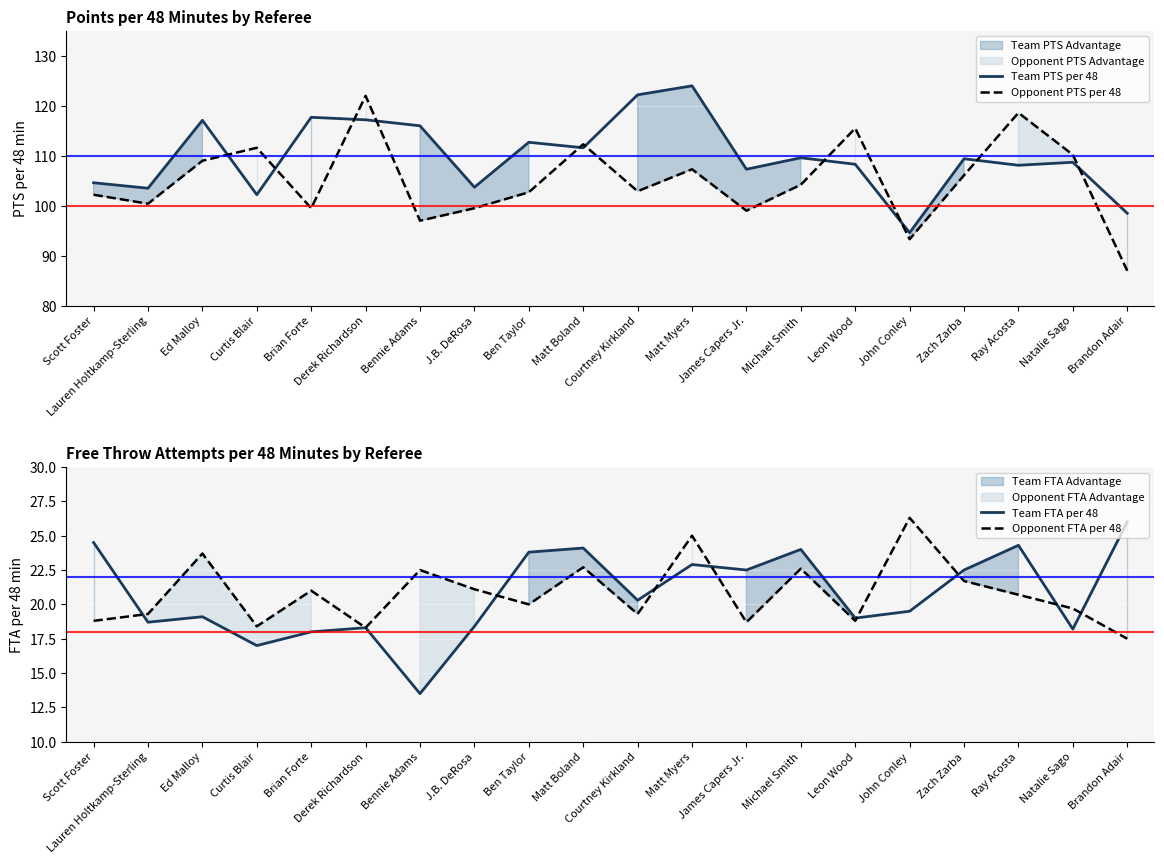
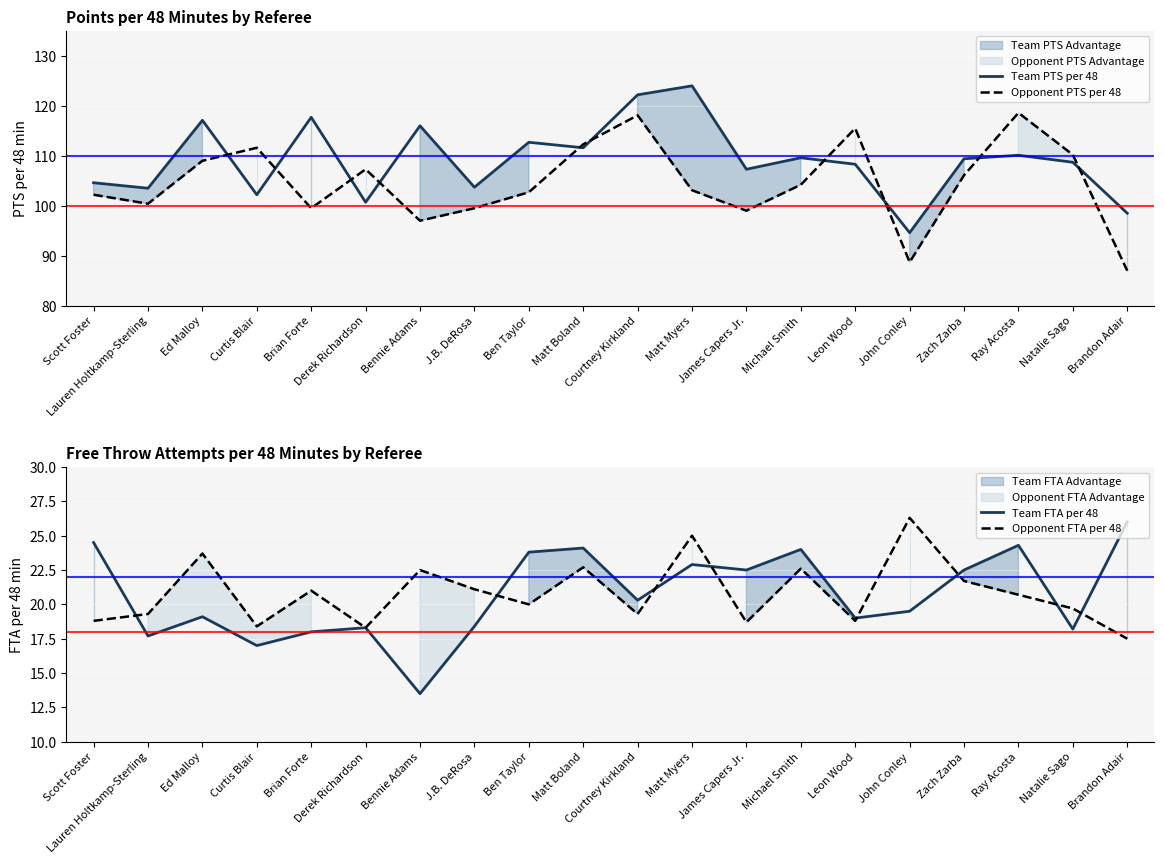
Points per 48 Minutes by Referee, Team PTS per 48, Derek Richardson: 117 -> 101
Points per 48 Minutes by Referee, Opponent PTS per 48, Derek Richardson: 122 -> 107
Points per 48 Minutes by Referee, Opponent PTS per 48, Courtney Kirkland: 103 -> 118
Points per 48 Minutes by Referee, Opponent PTS per 48, Matt Myers: 107 -> 103
Points per 48 Minutes by Referee, Opponent PTS per 48, John Conley: 93 -> 89
Points per 48 Minutes by Referee, Team PTS per 48, Ray Acosta: 108 -> 110
Free Throw Attempts per 48 Minutes by Referee, Team FTA per 48, Lauren Holtkamp-Sterling: 18.7 -> 17.7
